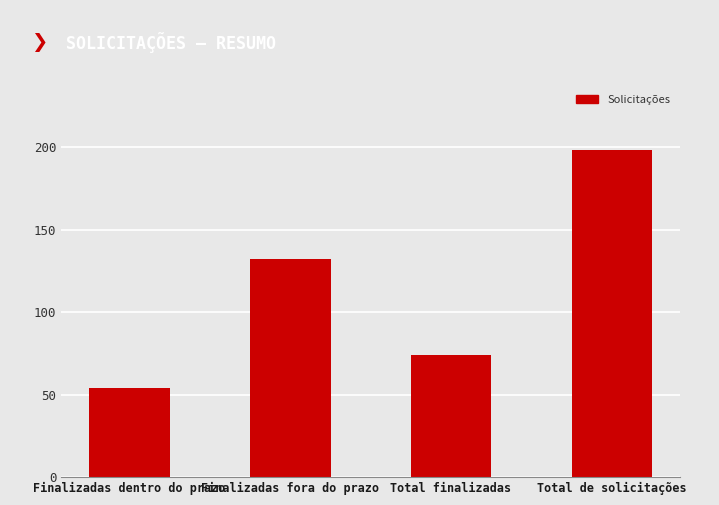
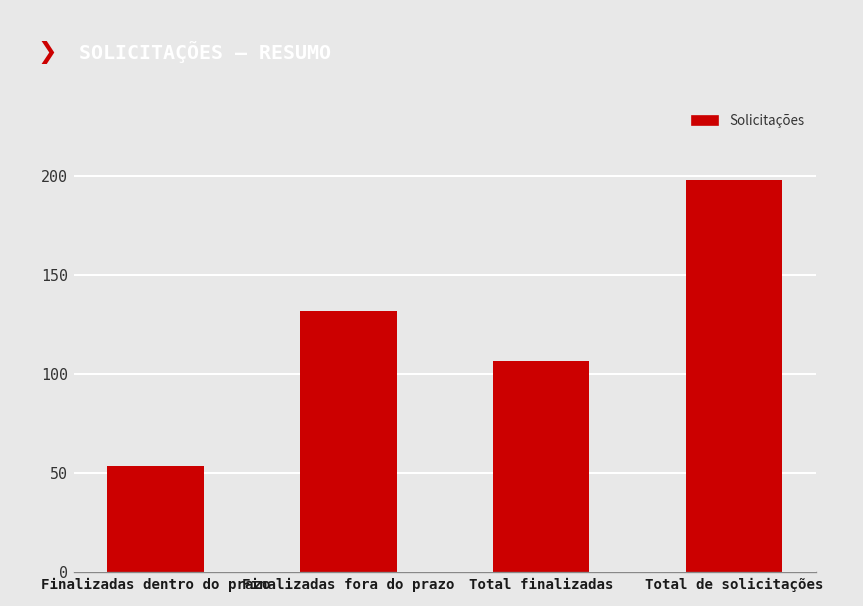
Total finalizadas: 74 -> 107
